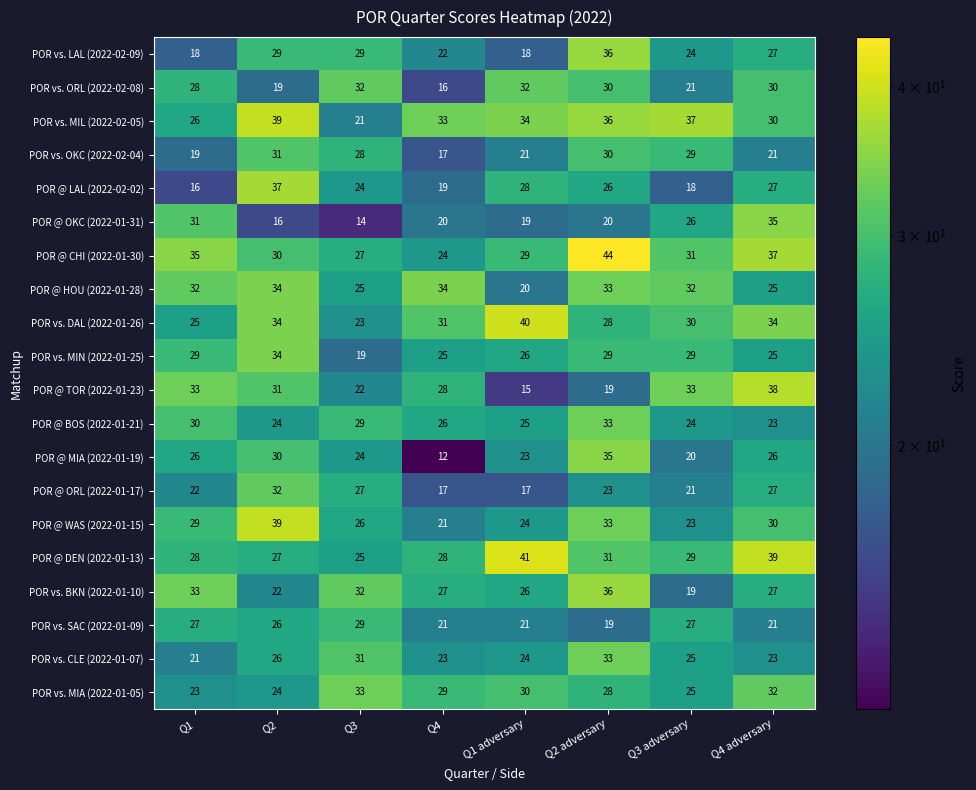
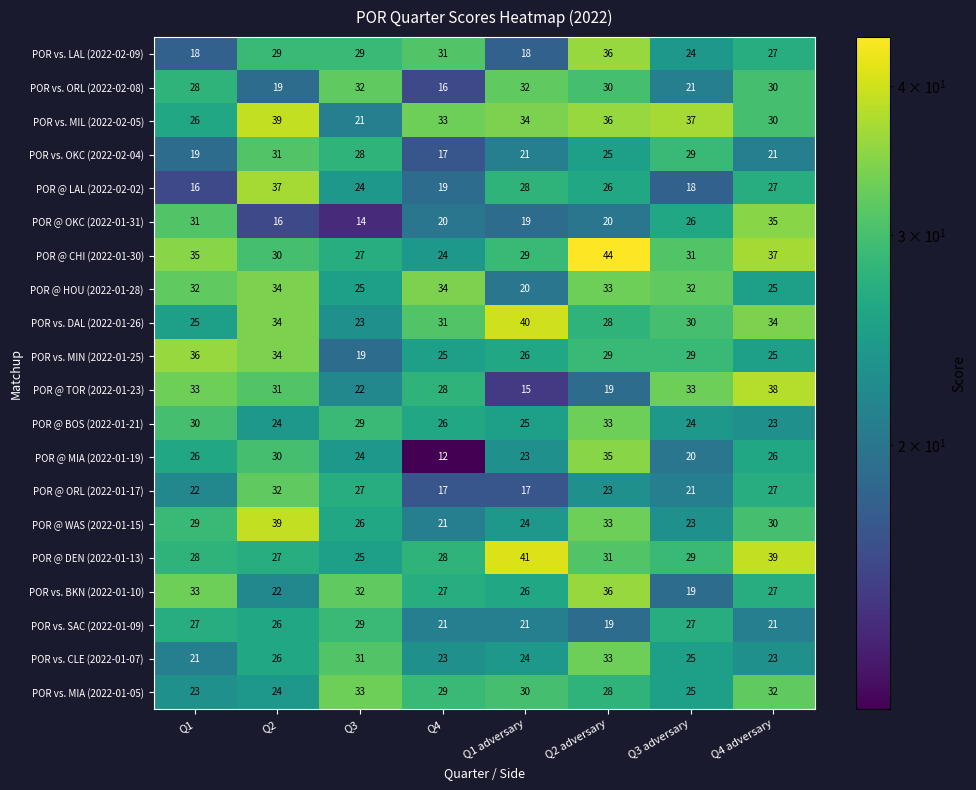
POR vs. LAL (2022-02-09), Q4: 22 -> 31
POR vs. OKC (2022-02-04), Q2 adversary: 30 -> 25
POR vs. MIN (2022-01-25), Q1: 29 -> 36
